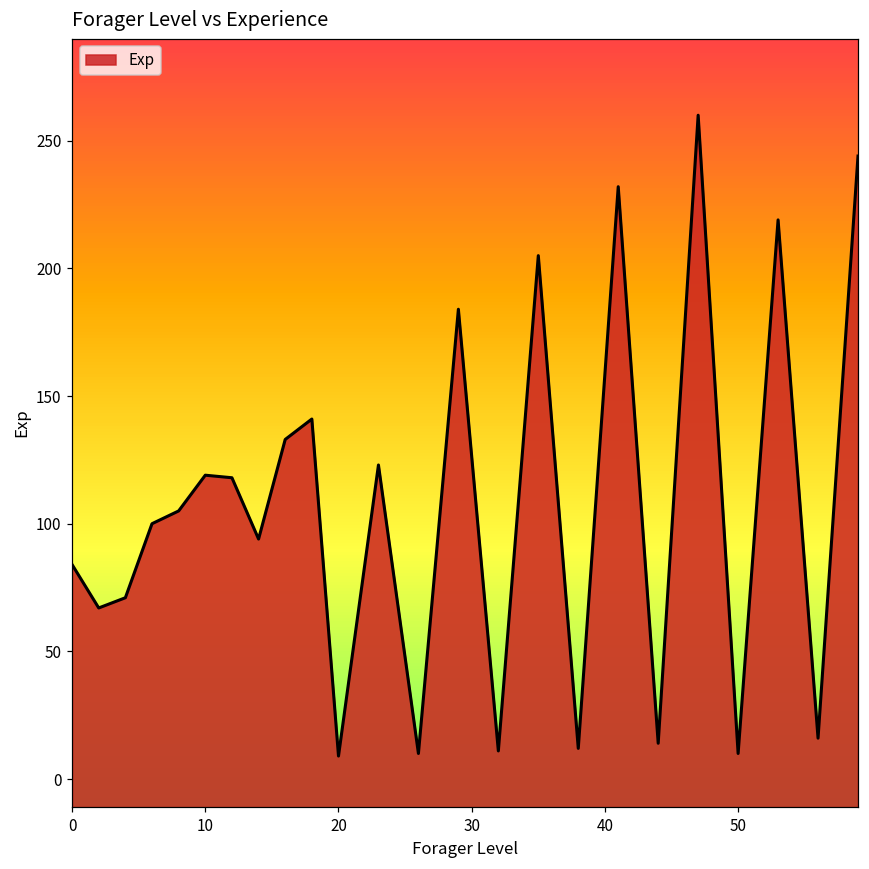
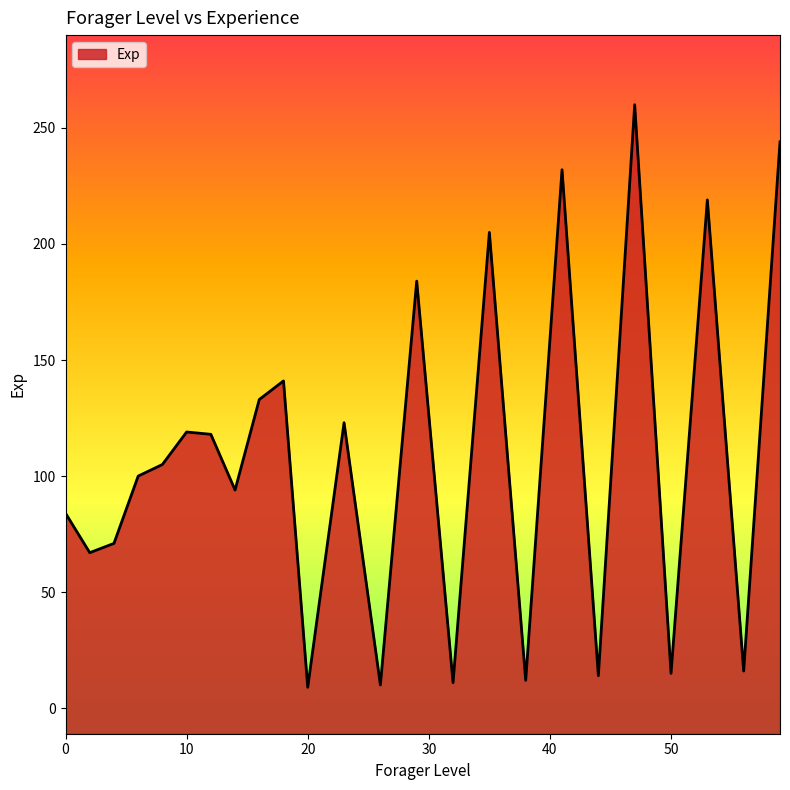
50: 10 -> 15
